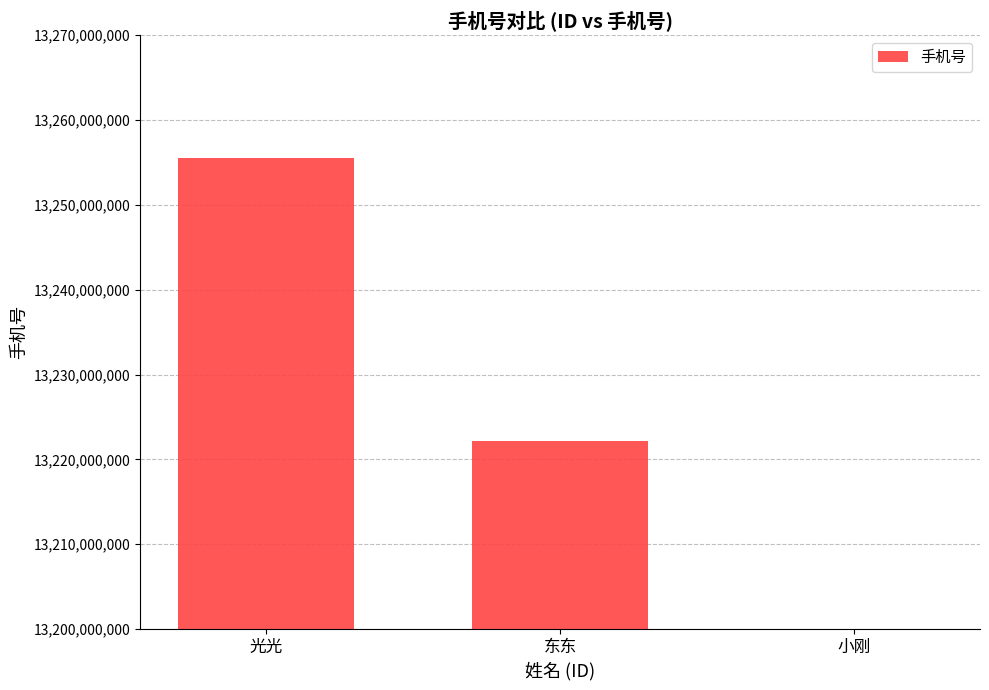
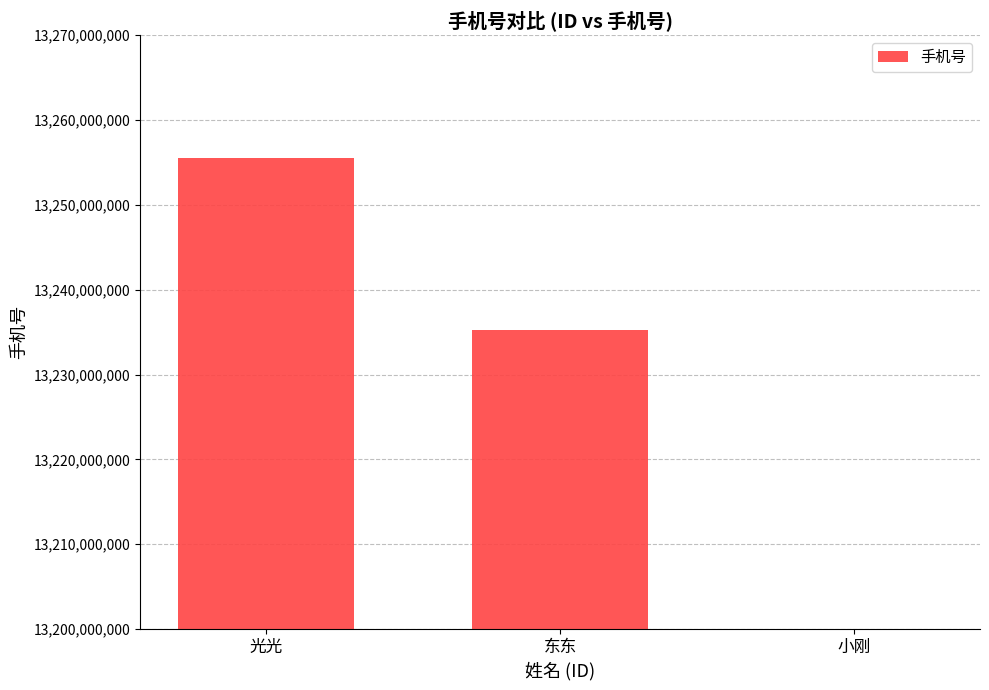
东东: 13,222,000,000 -> 13,235,000,000
